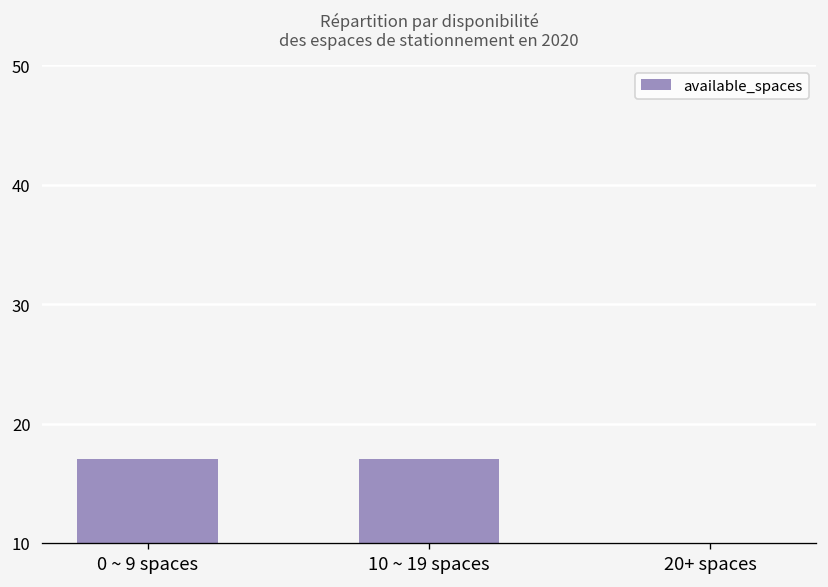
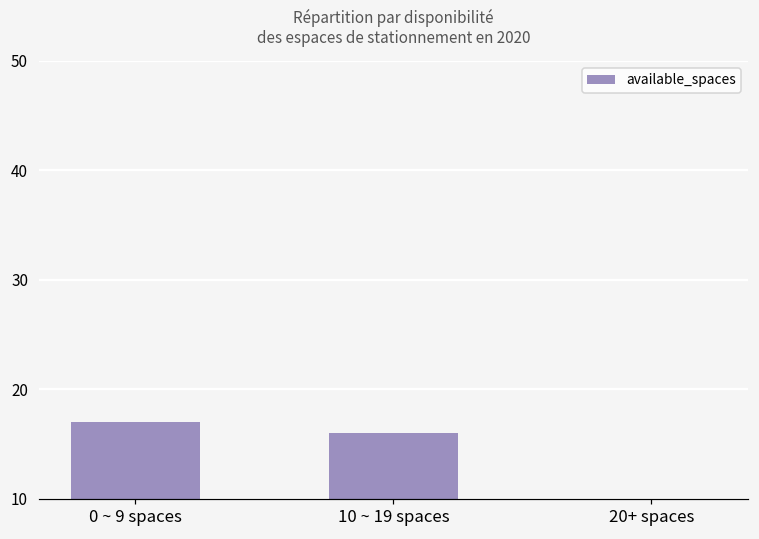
10 ~ 19 spaces: 17 -> 16
